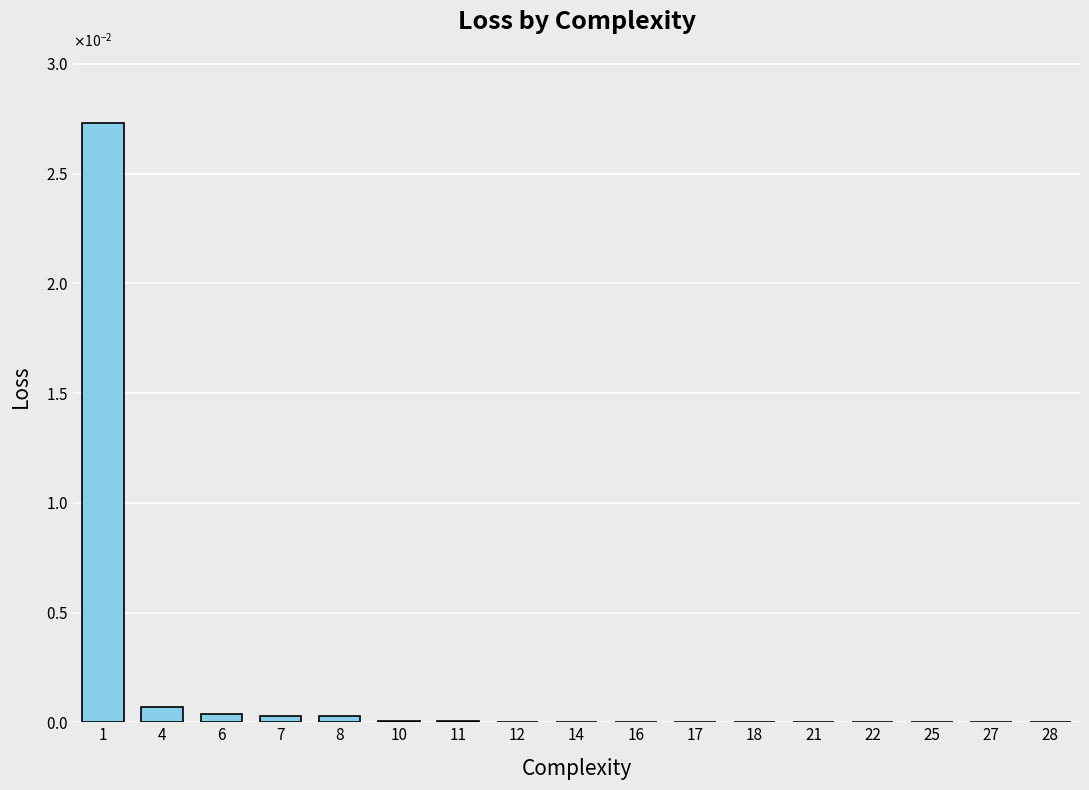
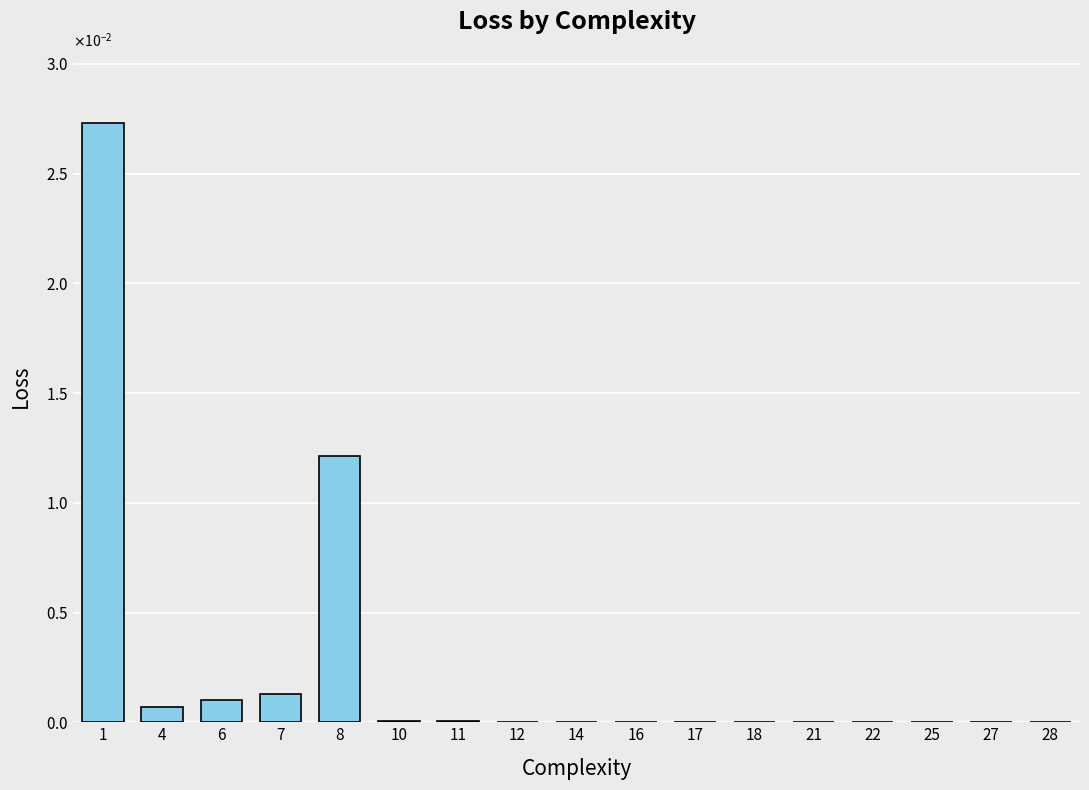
6: 0.0004 -> 0.0010
7: 0.0003 -> 0.0013
8: 0.0003 -> 0.0121
